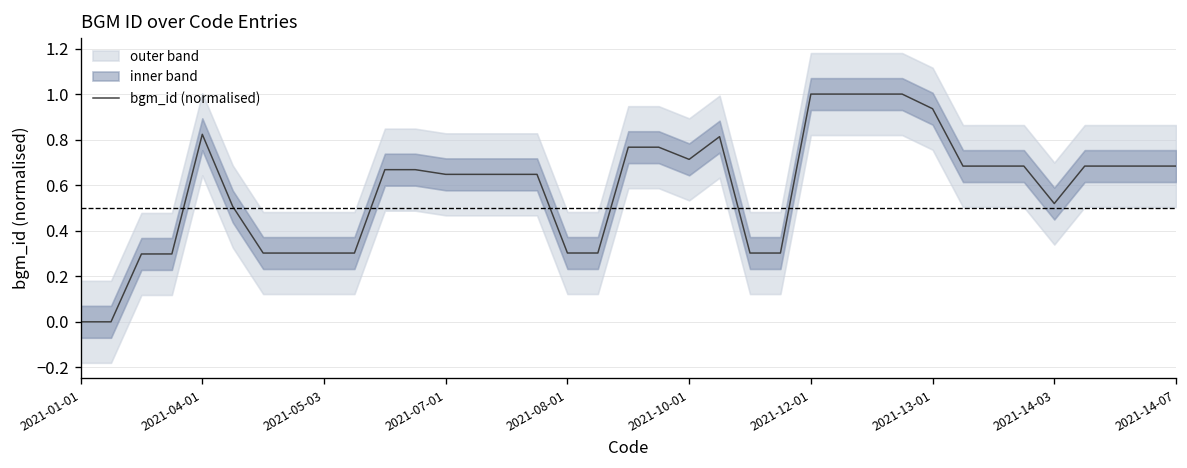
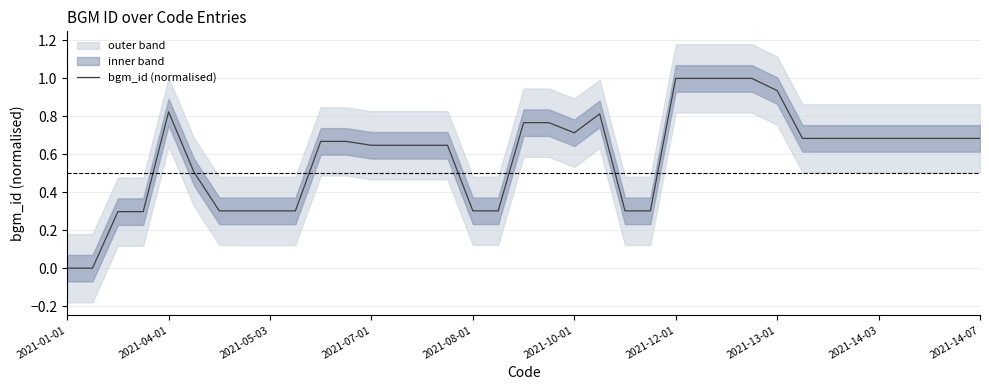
bgm_id (normalised), 2021-14-03: 0.52 -> 0.68
